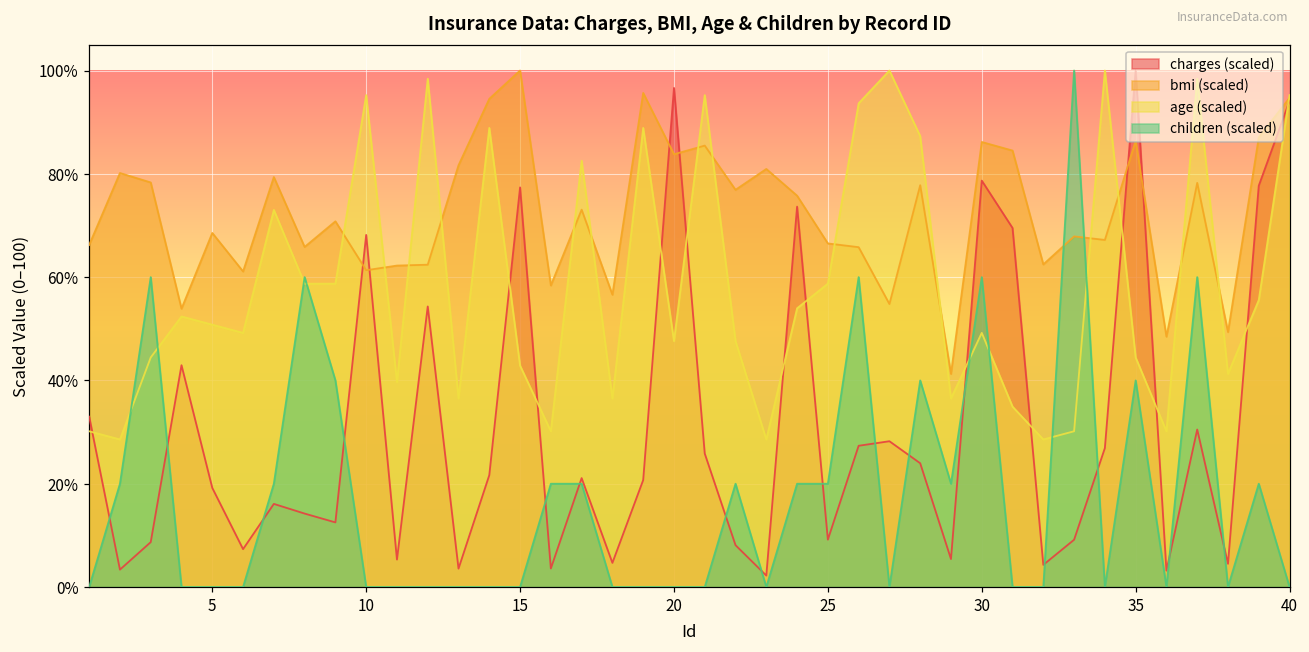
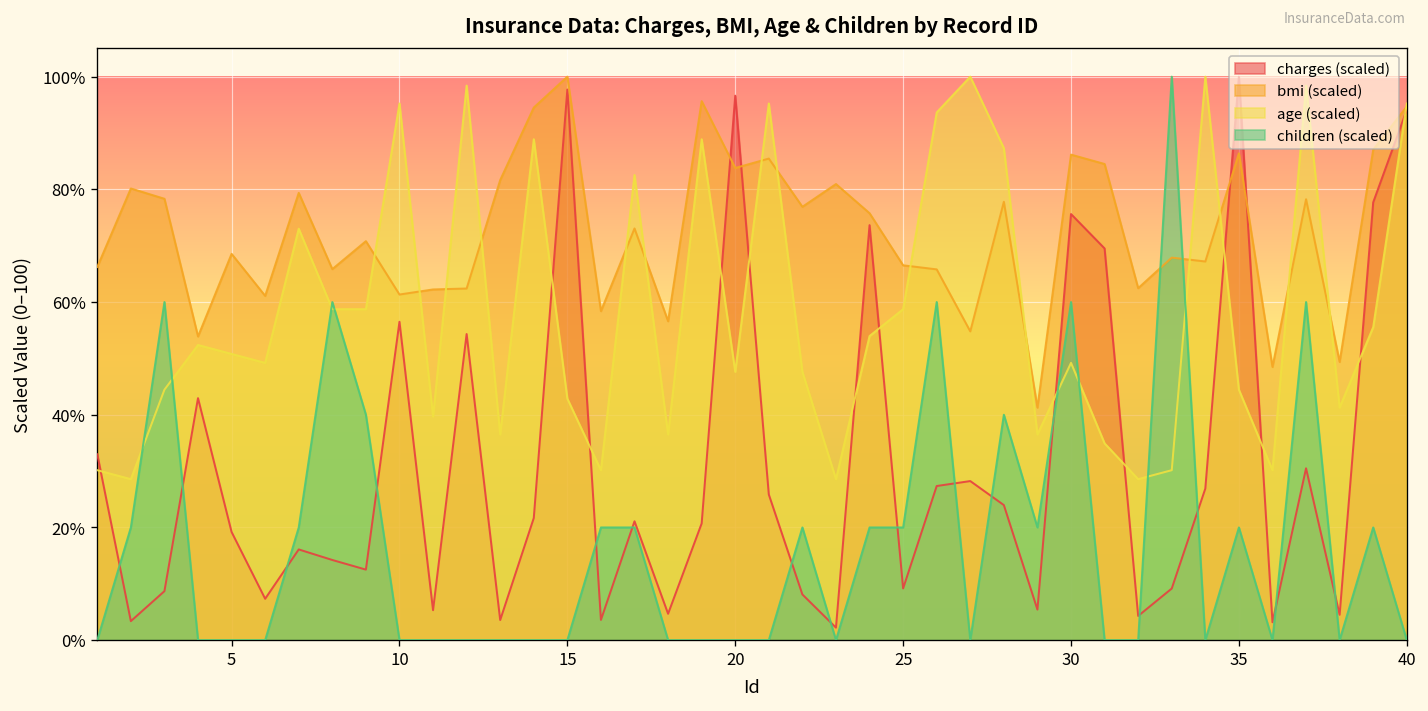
charges (scaled), 10: 68% -> 56%
charges (scaled), 15: 77% -> 98%
charges (scaled), 30: 79% -> 76%
children (scaled), 35: 40% -> 20%
